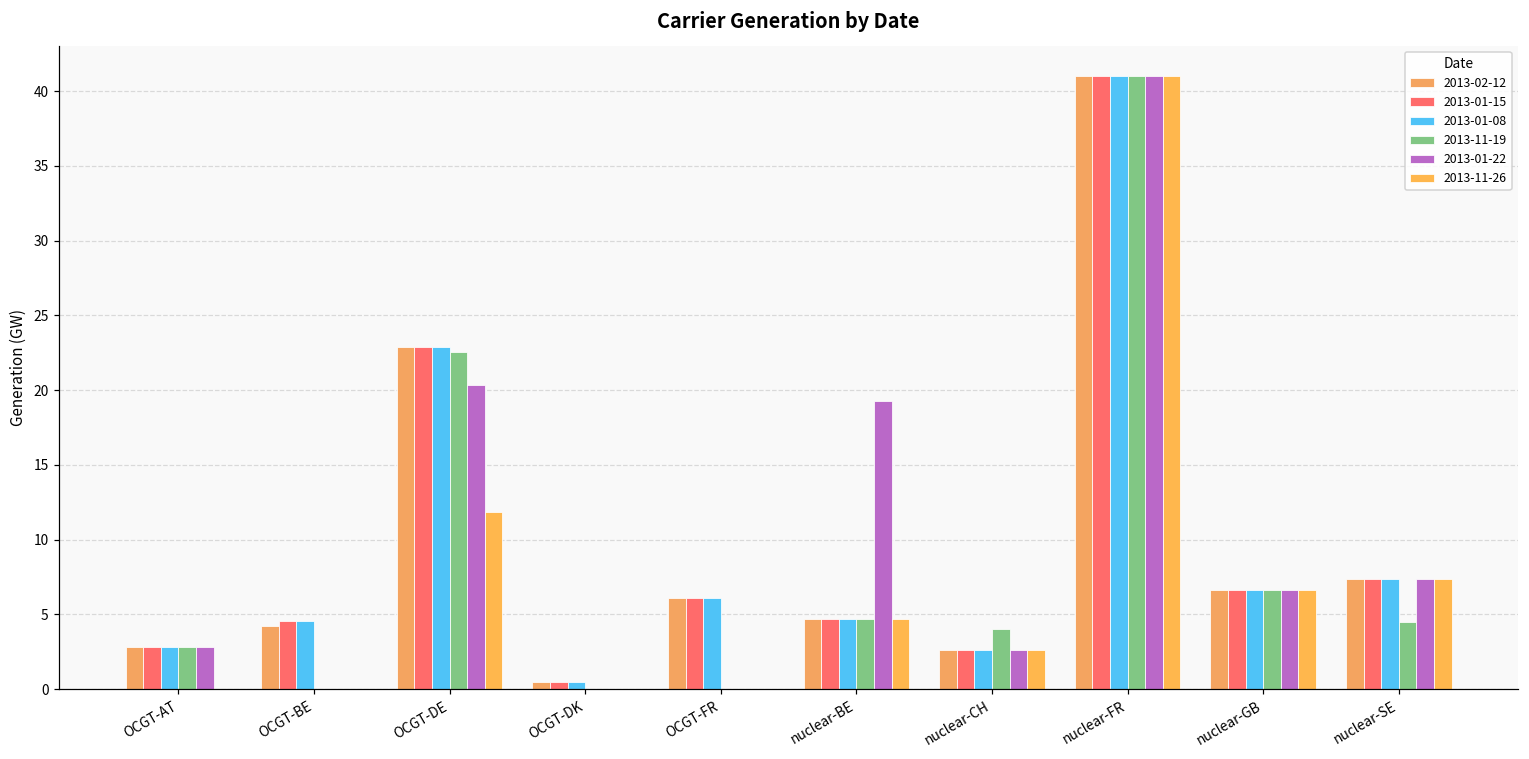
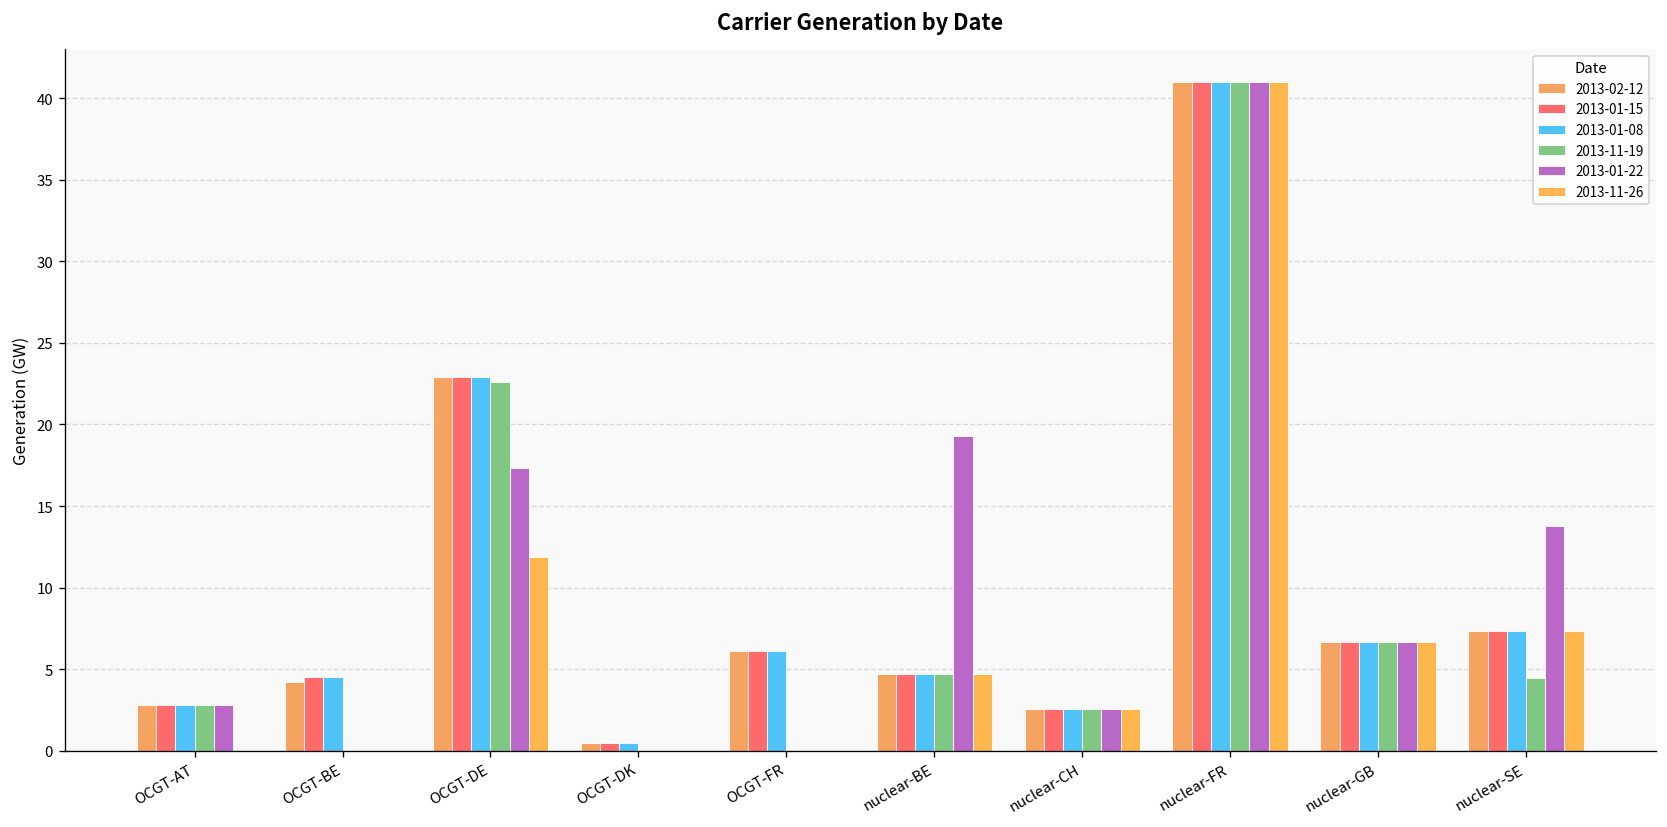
2013-01-22, OCGT-DE: 20.4 -> 17.3
2013-11-19, nuclear-CH: 4.0 -> 2.6
2013-01-22, nuclear-SE: 7.3 -> 13.8
